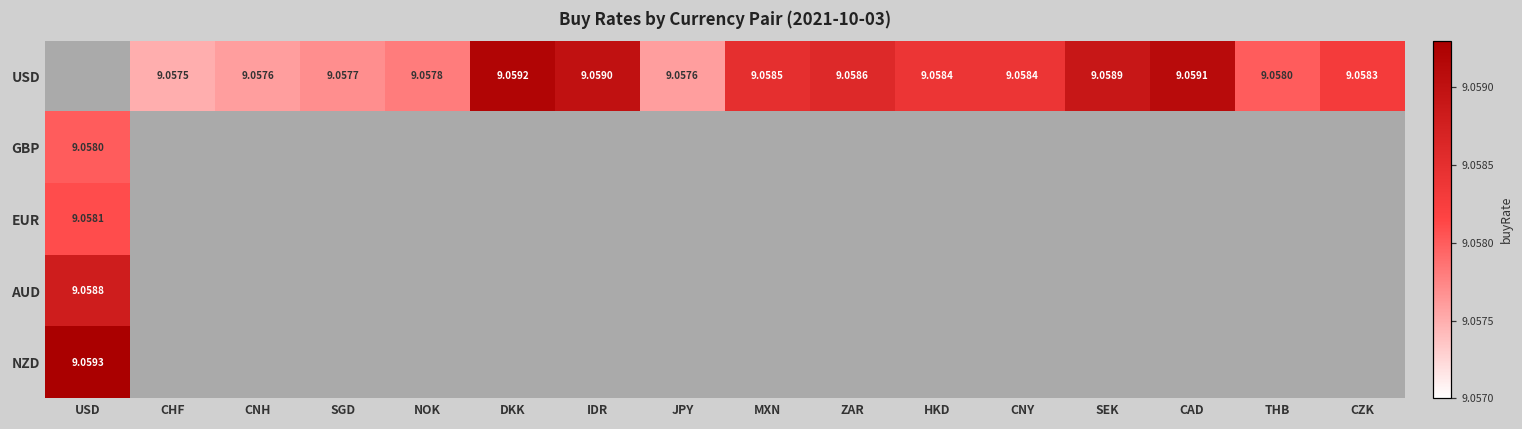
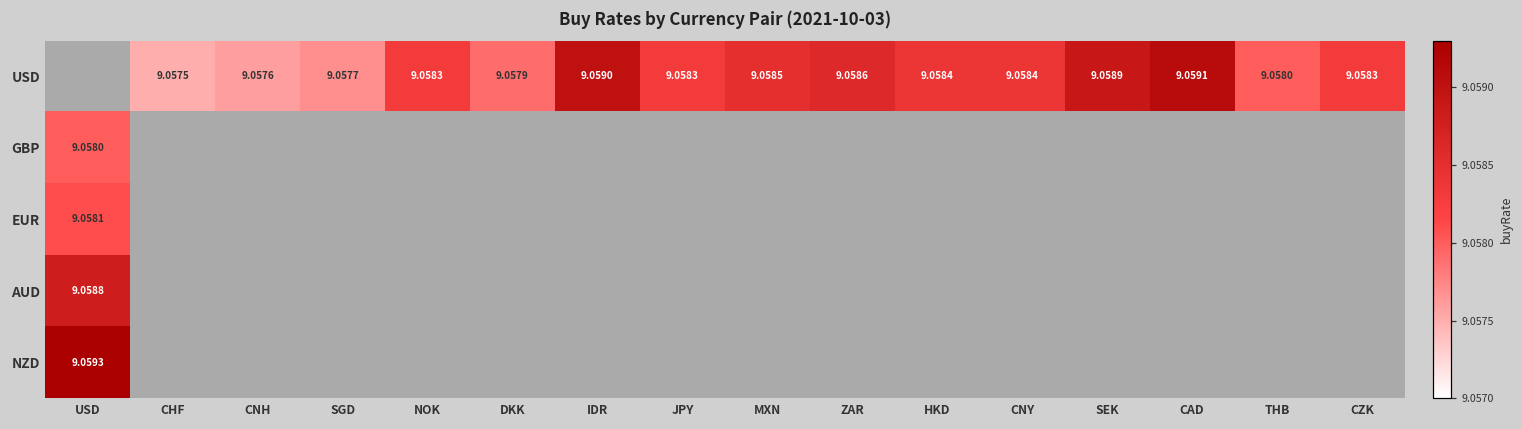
USD, NOK: 9.0578 -> 9.0583
USD, DKK: 9.0592 -> 9.0579
USD, JPY: 9.0576 -> 9.0583
